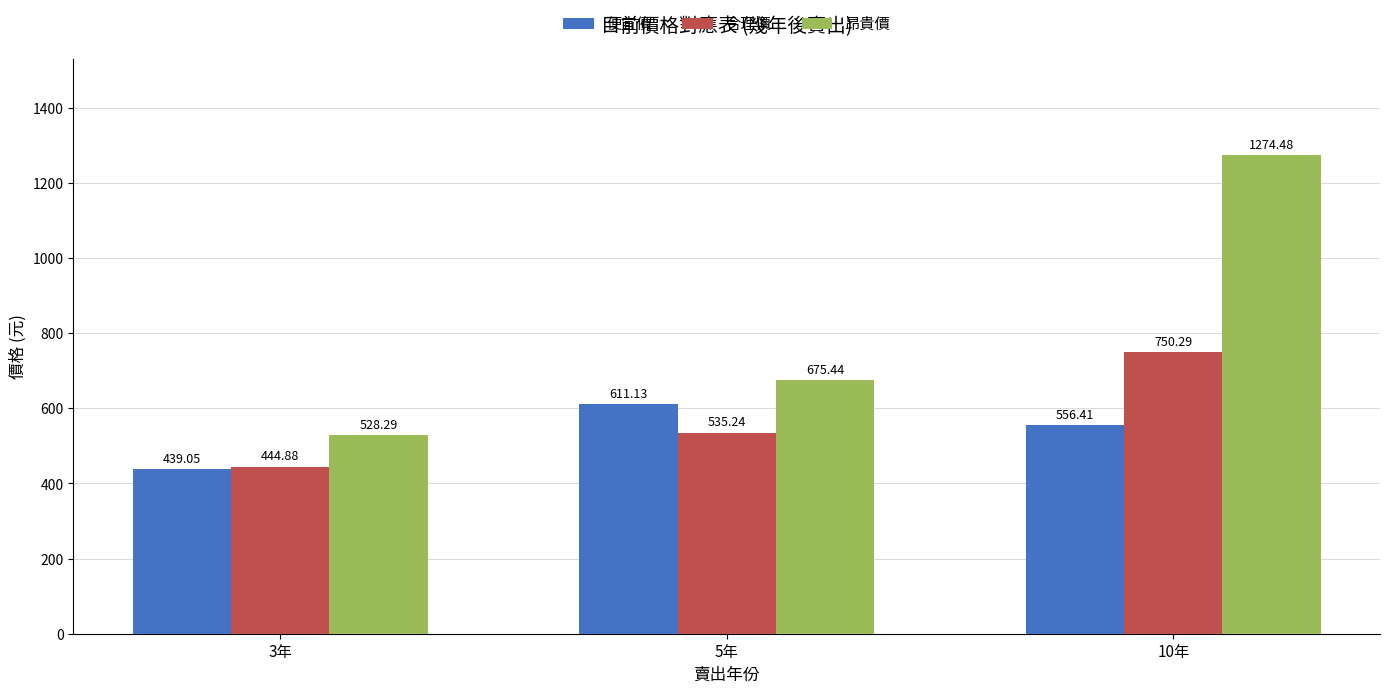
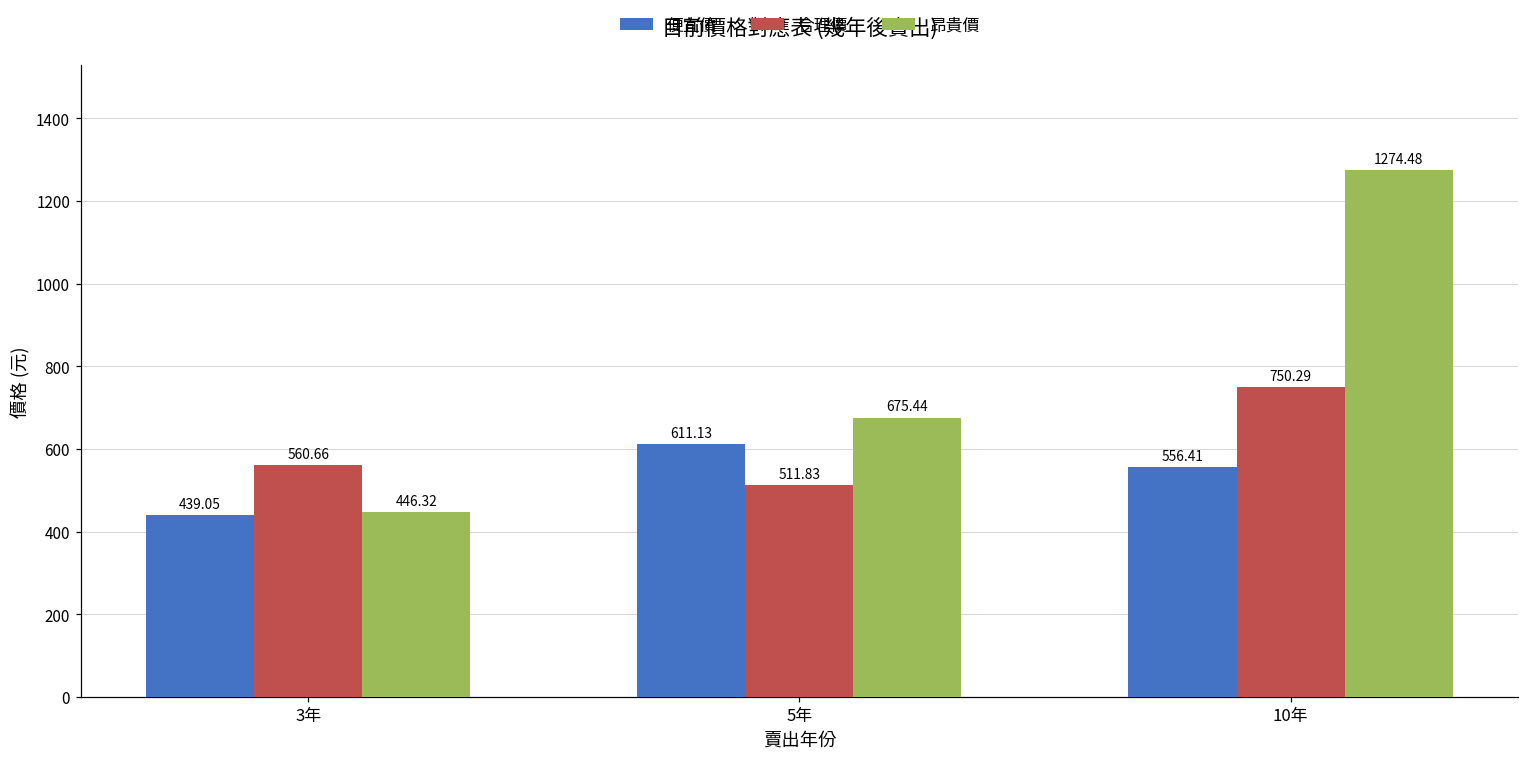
合理價, 3年: 444.88 -> 560.66
昂貴價, 3年: 528.29 -> 446.32
合理價, 5年: 535.24 -> 511.83
